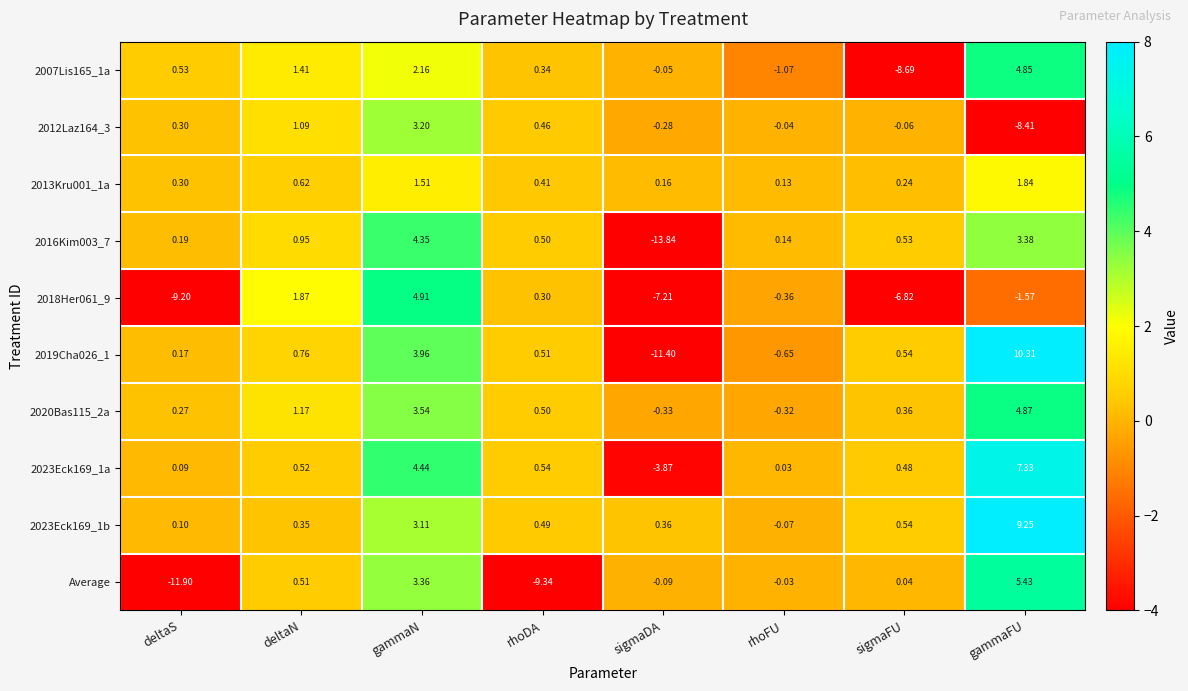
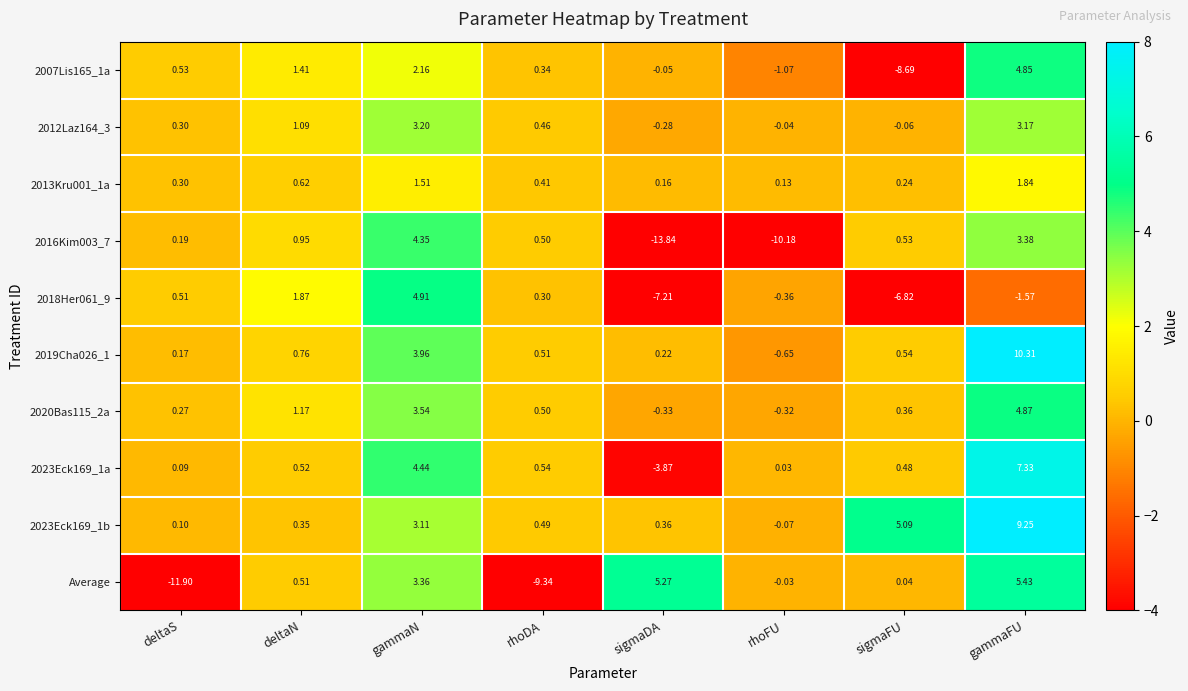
2012Laz164_3, gammaFU: -8.41 -> 3.17
2016Kim003_7, rhoFU: 0.14 -> -10.18
2018Her061_9, deltaS: -9.20 -> 0.51
2019Cha026_1, sigmaDA: -11.40 -> 0.22
2023Eck169_1b, sigmaFU: 0.54 -> 5.09
Average, sigmaDA: -0.09 -> 5.27
